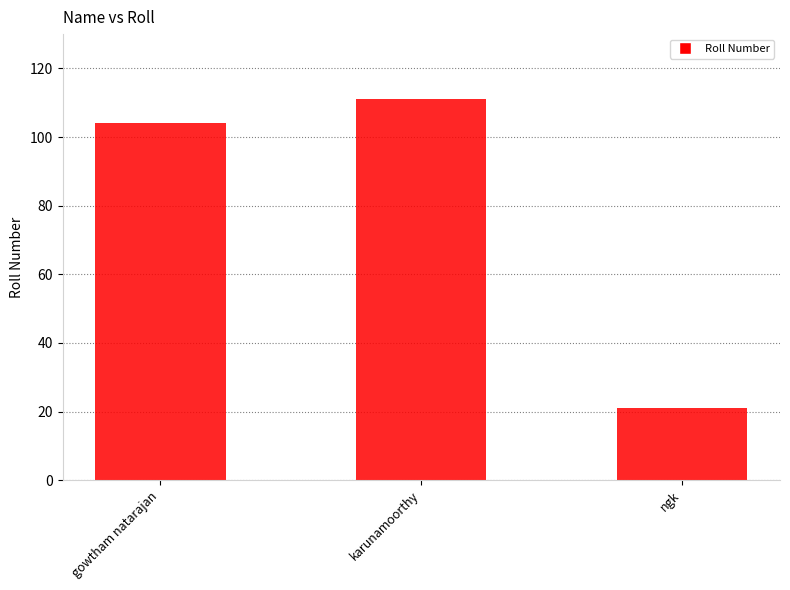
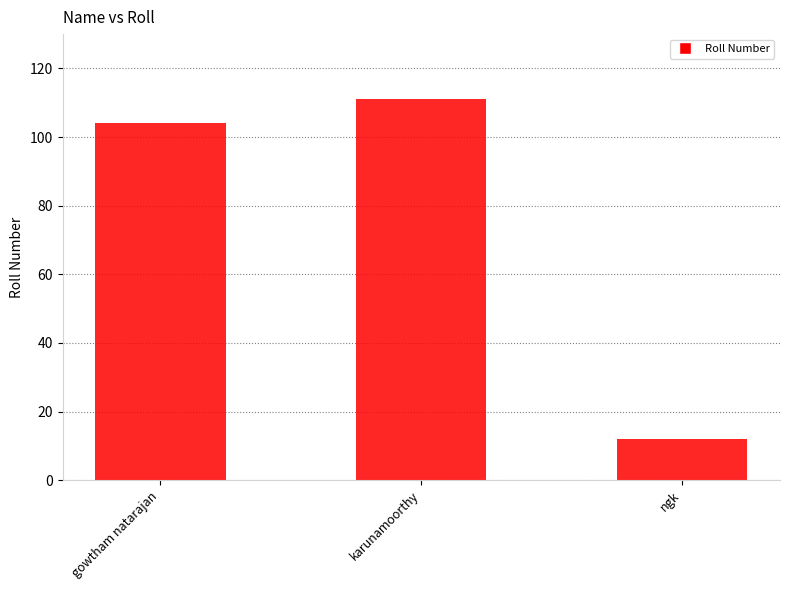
ngk: 21 -> 12
